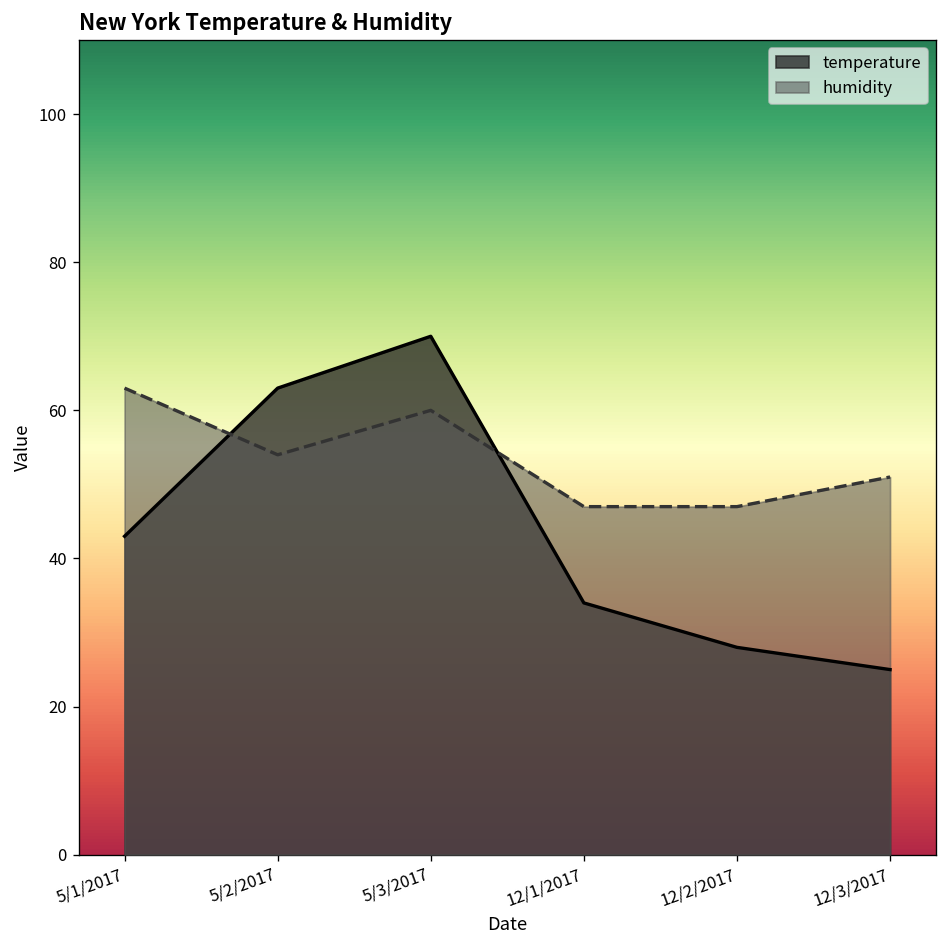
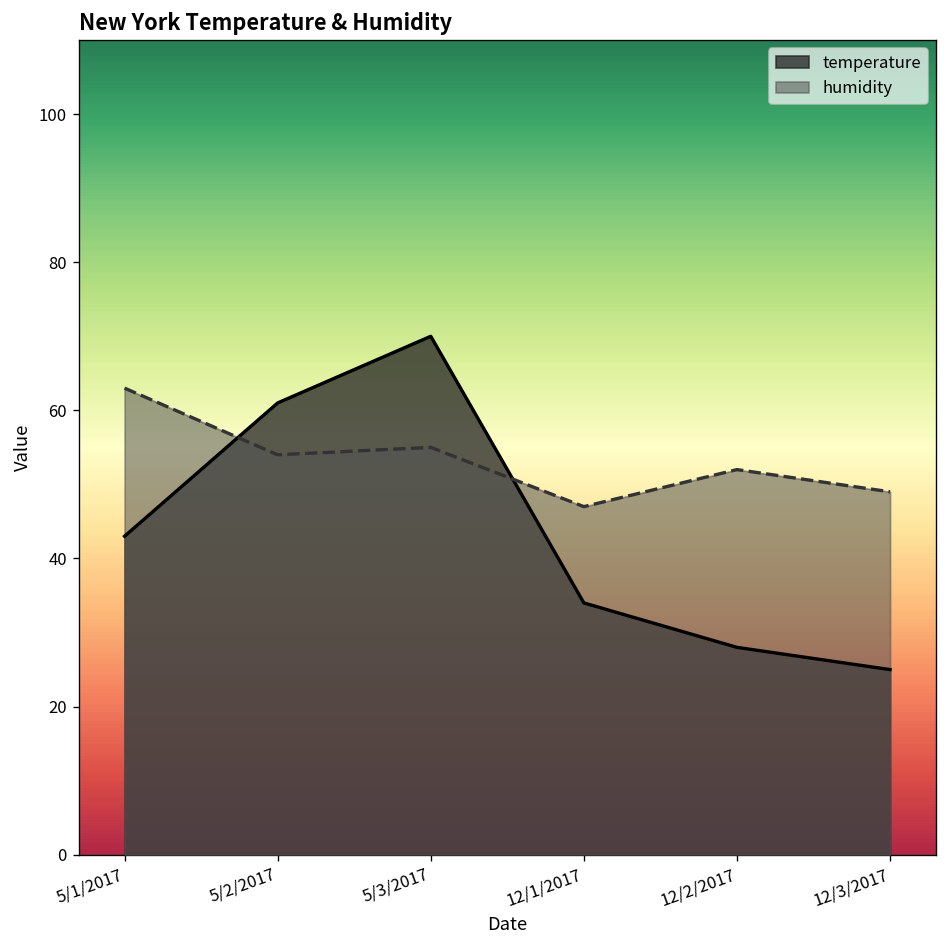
temperature, 5/2/2017: 63 -> 61
humidity, 5/3/2017: 60 -> 55
humidity, 12/2/2017: 47 -> 52
humidity, 12/3/2017: 51 -> 49
